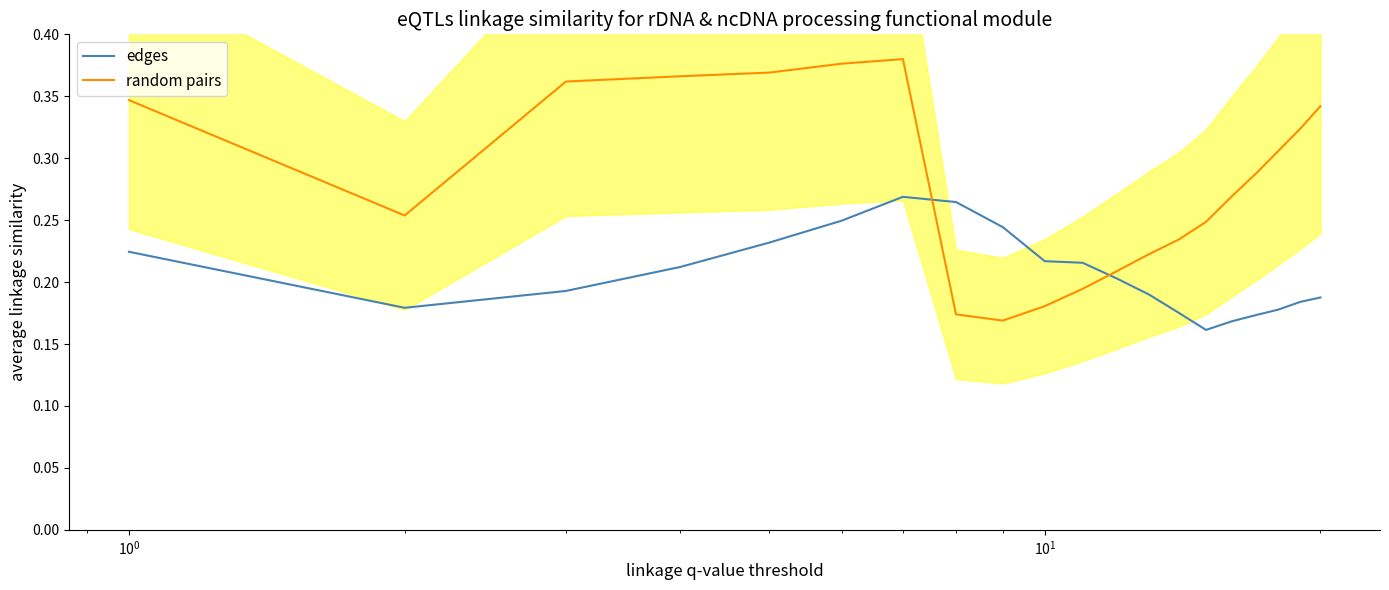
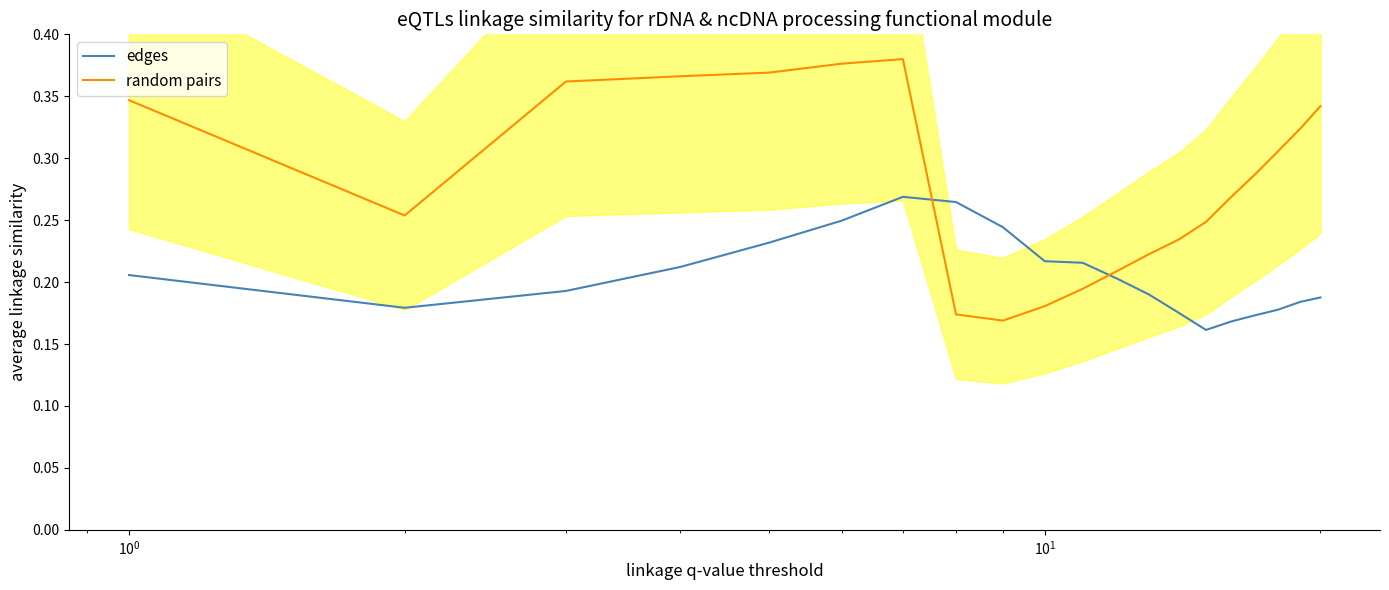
edges, 10^0: 0.224 -> 0.206
